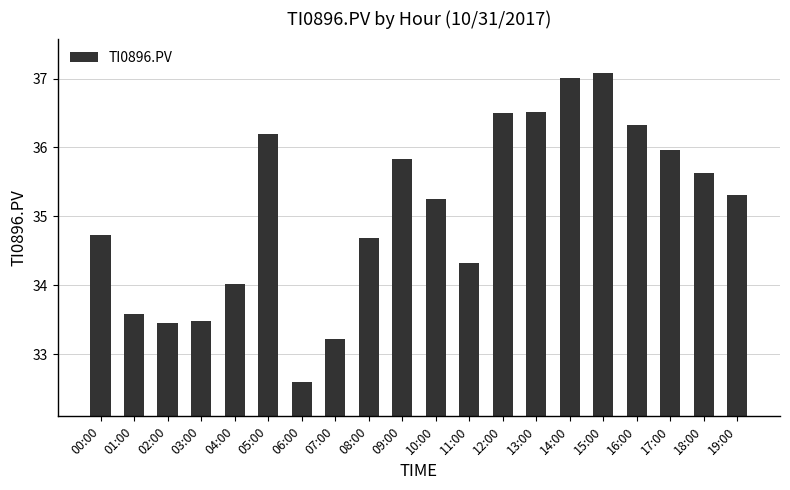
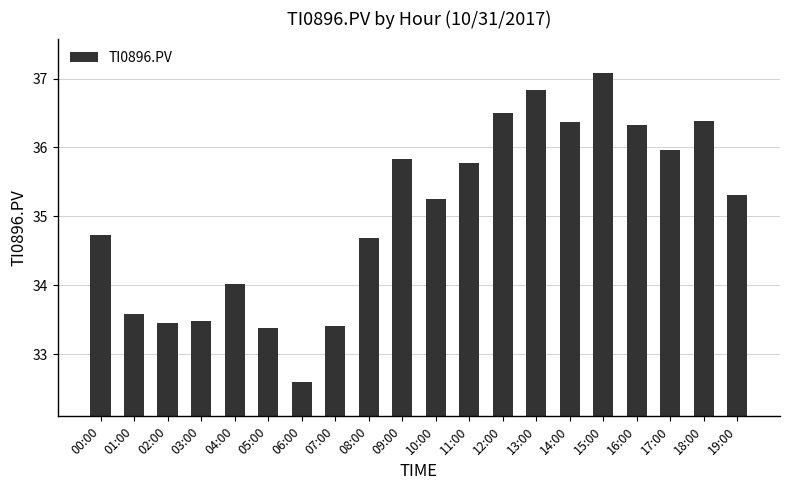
05:00: 36.2 -> 33.4
07:00: 33.2 -> 33.4
11:00: 34.3 -> 35.8
13:00: 36.5 -> 36.8
14:00: 37.0 -> 36.4
18:00: 35.6 -> 36.4
